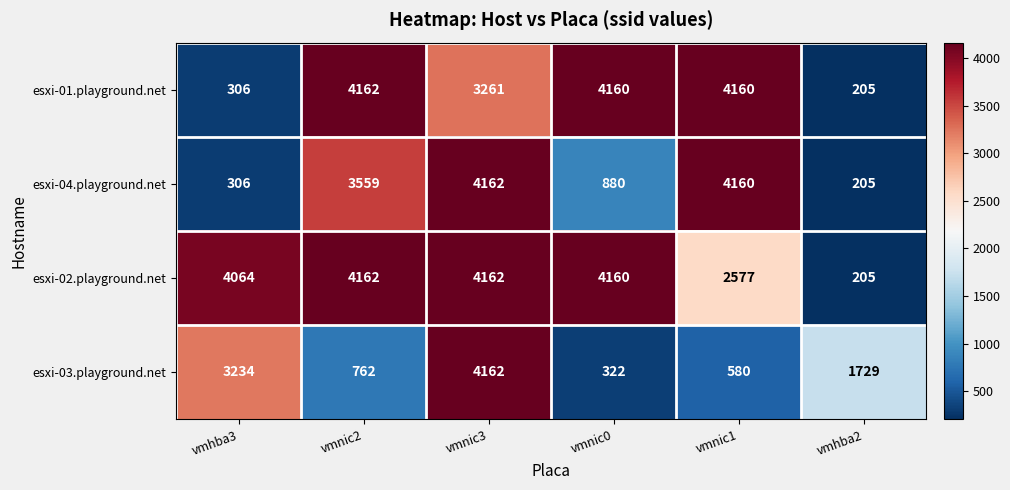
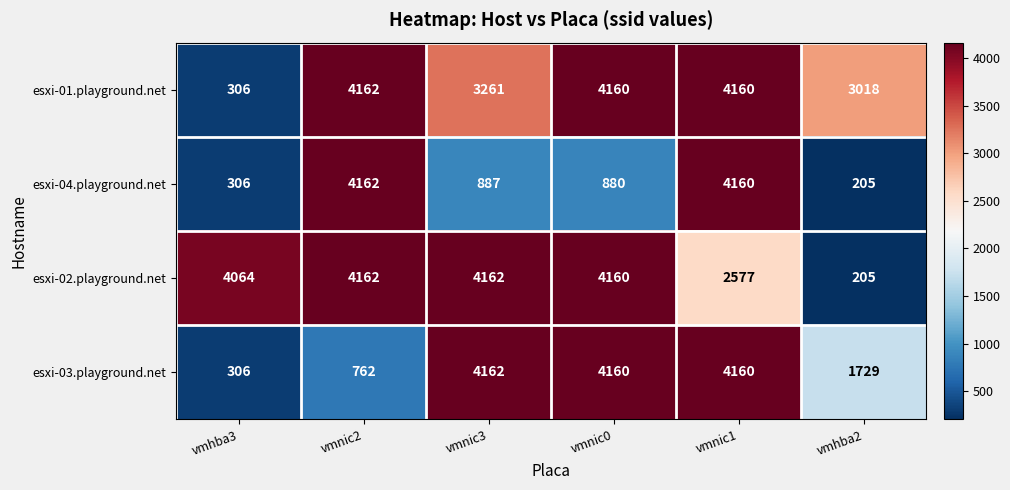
esxi-01.playground.net, vmhba2: 205 -> 3018
esxi-04.playground.net, vmnic2: 3559 -> 4162
esxi-04.playground.net, vmnic3: 4162 -> 887
esxi-03.playground.net, vmhba3: 3234 -> 306
esxi-03.playground.net, vmnic0: 322 -> 4160
esxi-03.playground.net, vmnic1: 580 -> 4160
